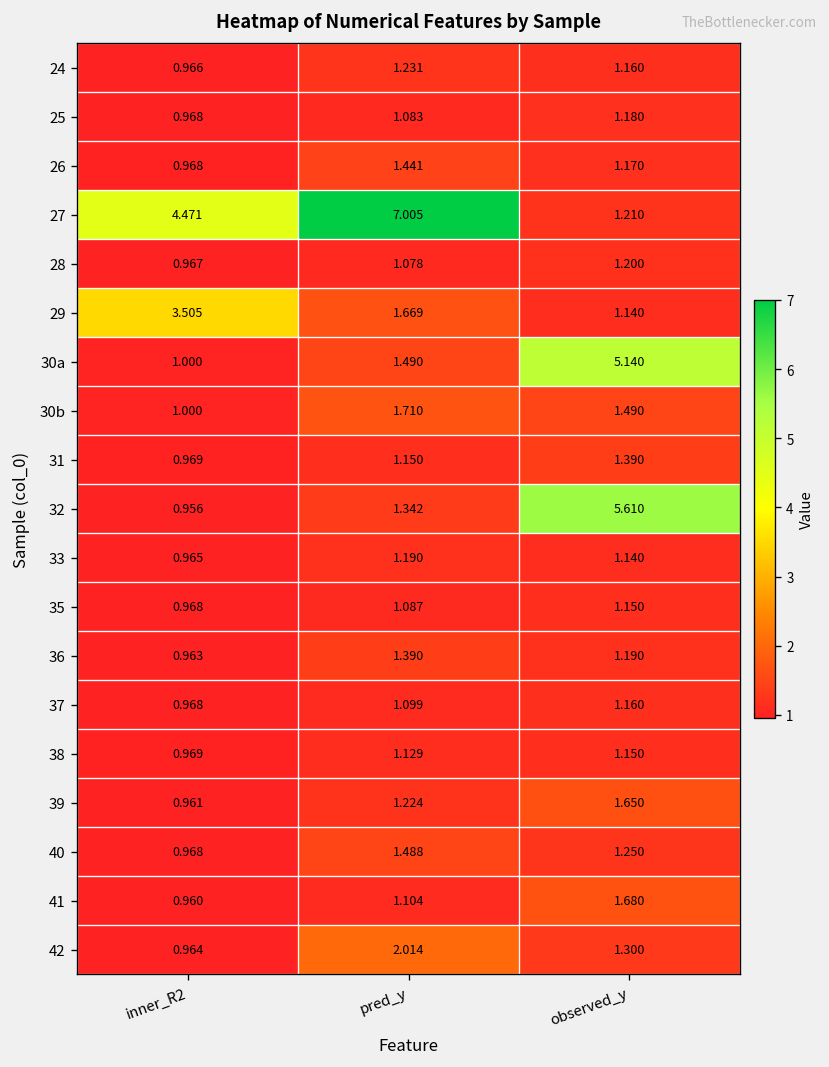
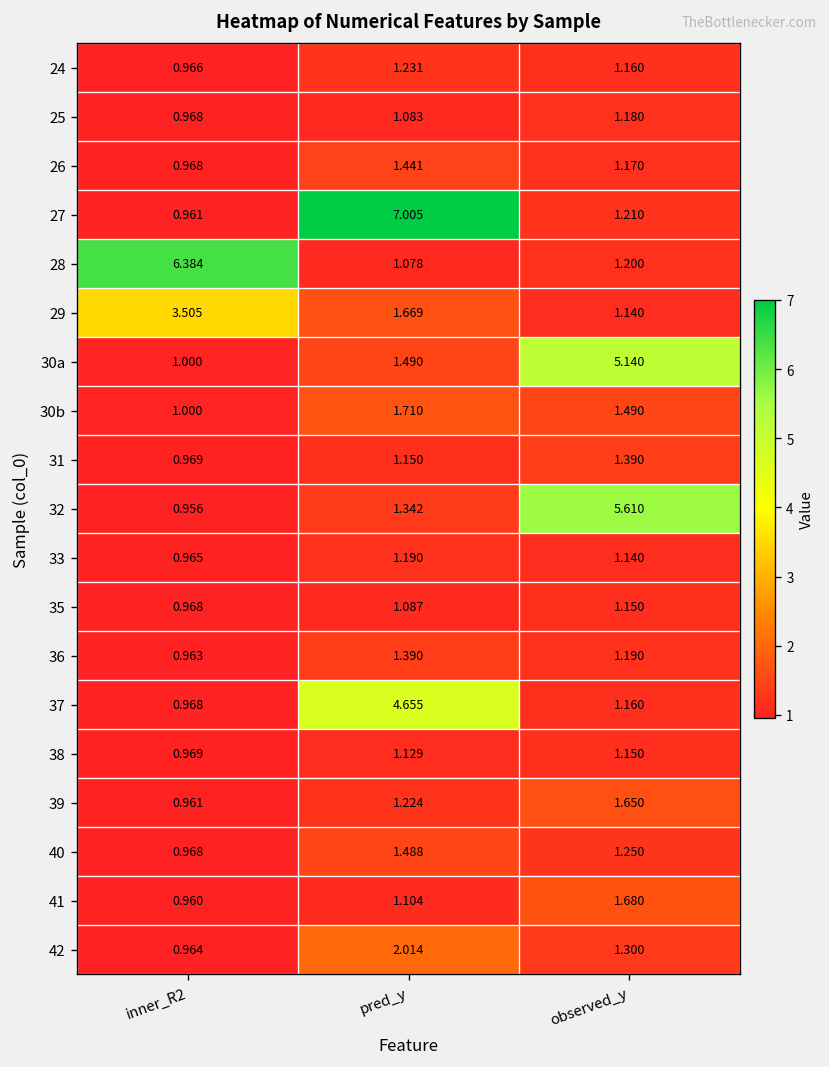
27, inner_R2: 4.471 -> 0.961
28, inner_R2: 0.967 -> 6.384
37, pred_y: 1.099 -> 4.655
